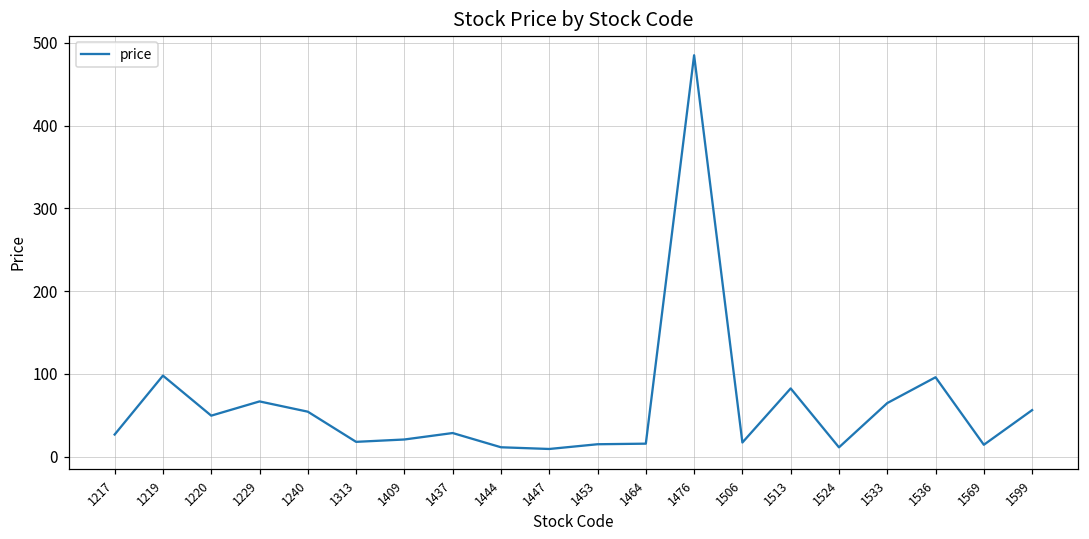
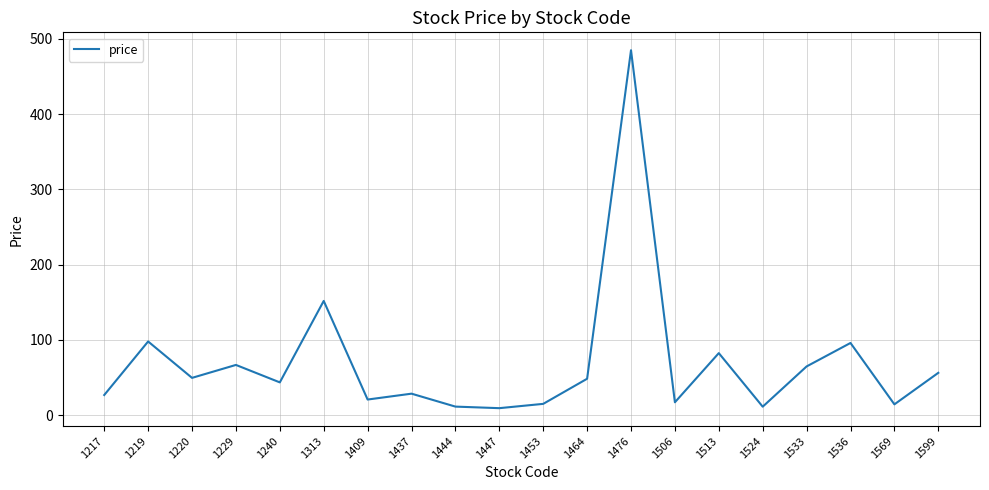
1240: 50 -> 40
1313: 20 -> 150
1464: 20 -> 50
